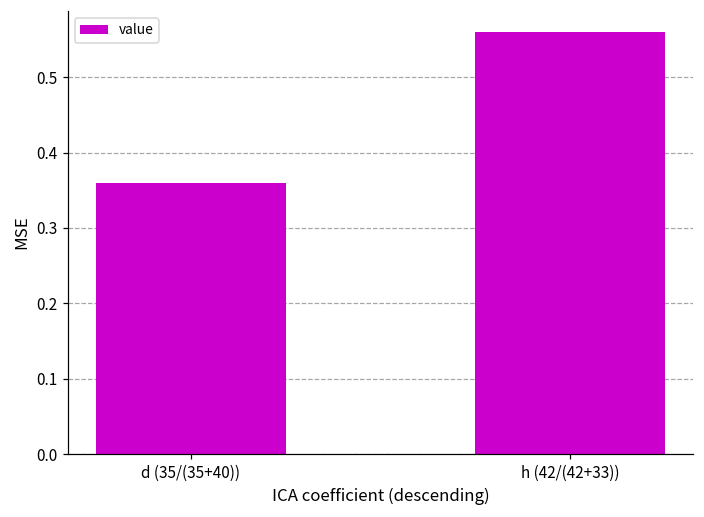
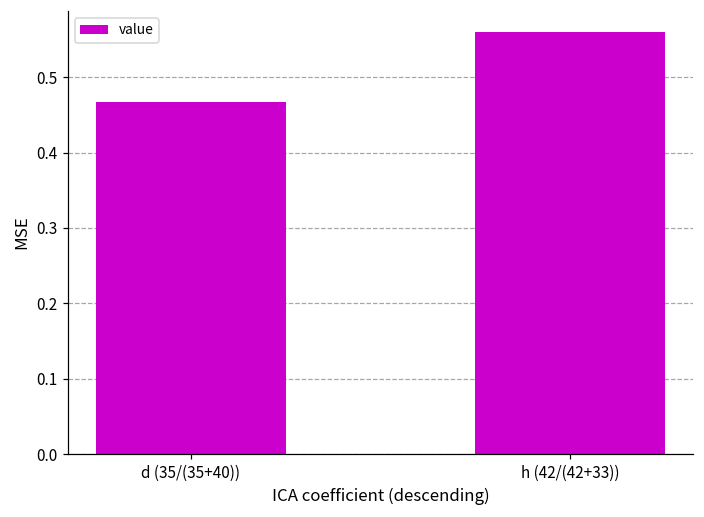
d (35/(35+40)): 0.36 -> 0.47
